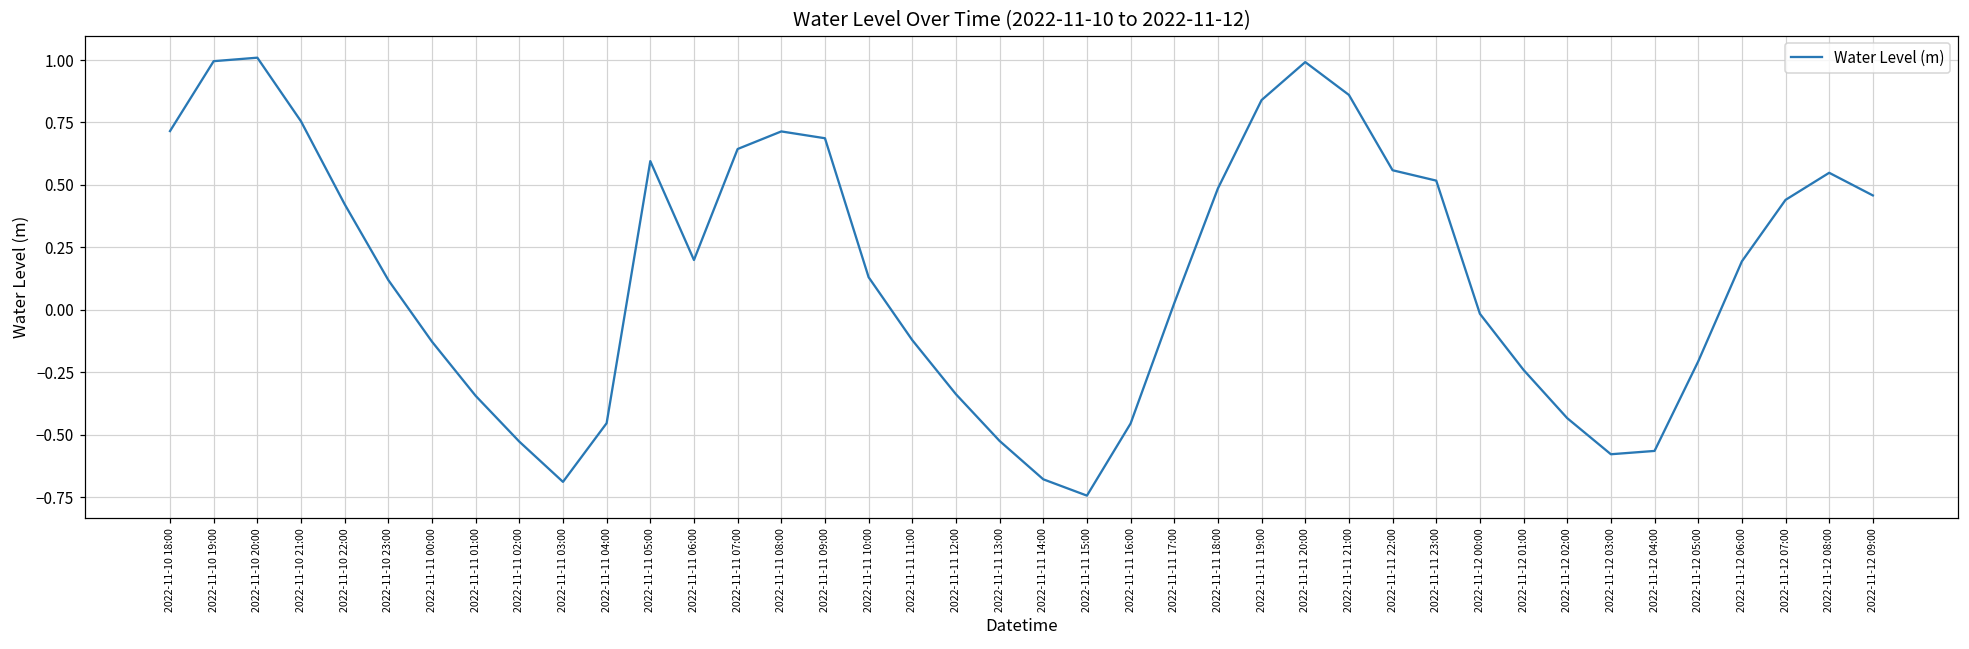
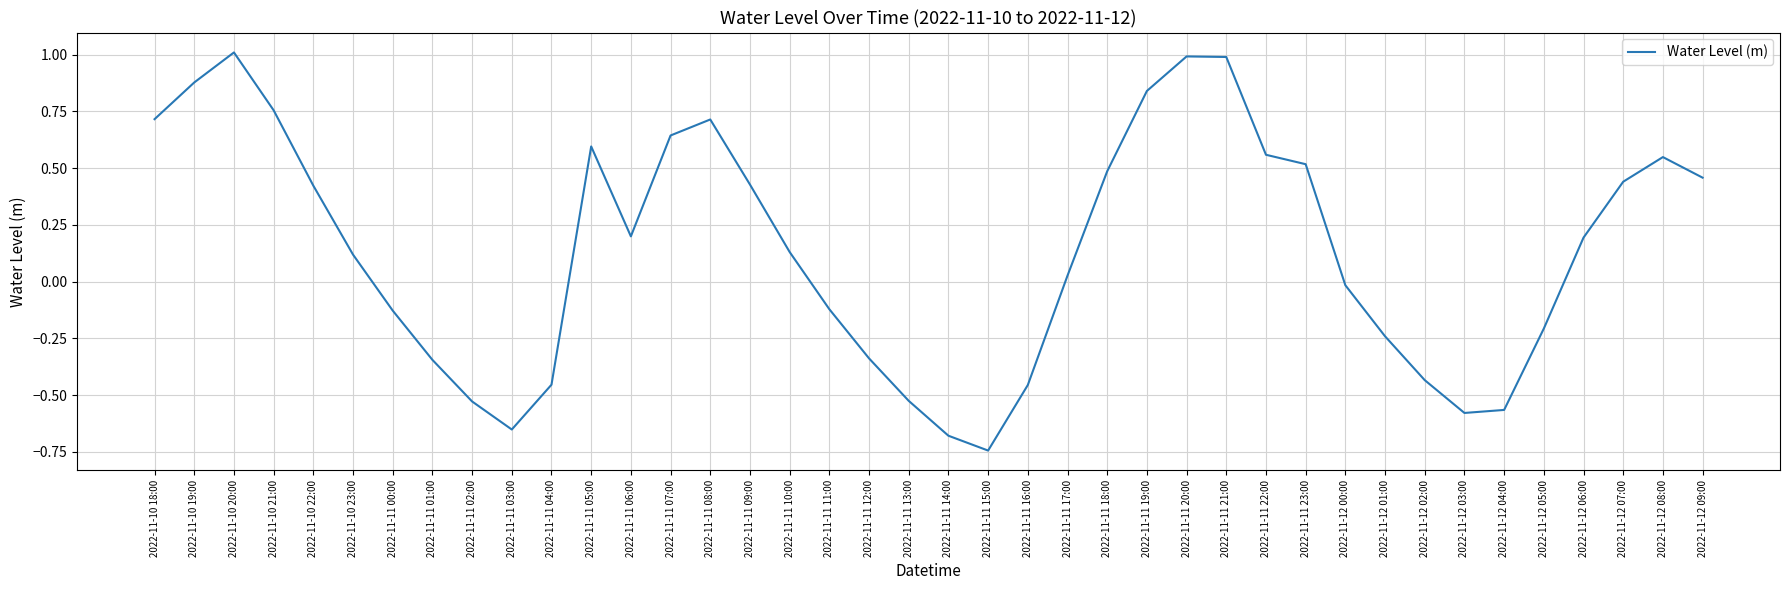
2022-11-10 19:00: 1.00 -> 0.88
2022-11-11 03:00: -0.69 -> -0.65
2022-11-11 09:00: 0.69 -> 0.43
2022-11-11 21:00: 0.86 -> 0.99
